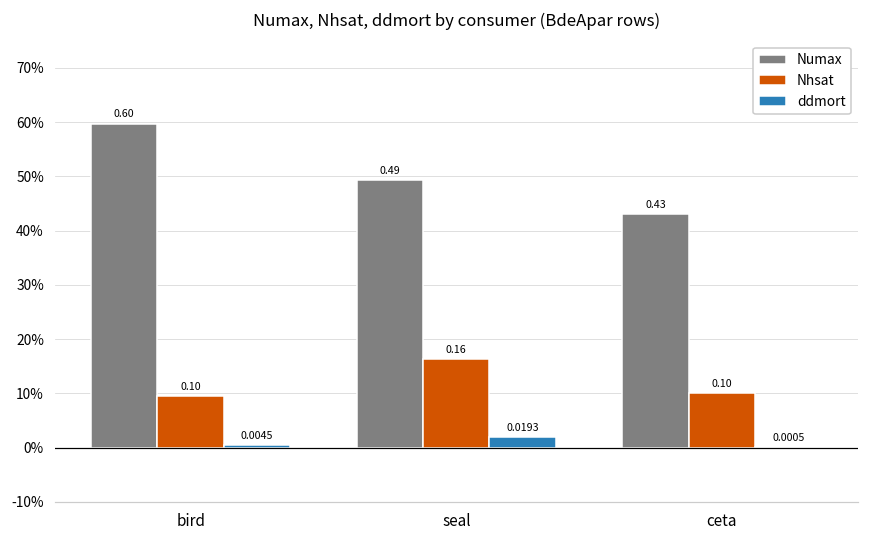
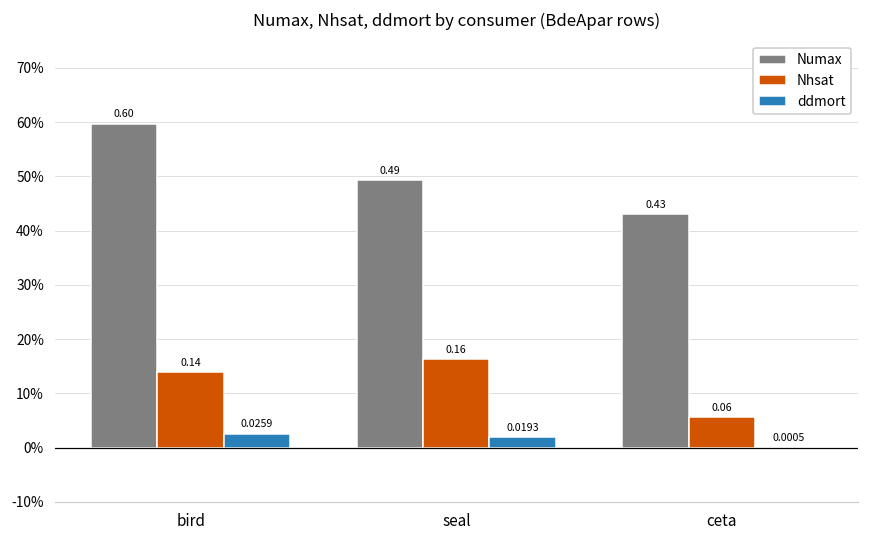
Nhsat, bird: 0.10 -> 0.14
ddmort, bird: 0.0045 -> 0.0259
Nhsat, ceta: 0.10 -> 0.06
